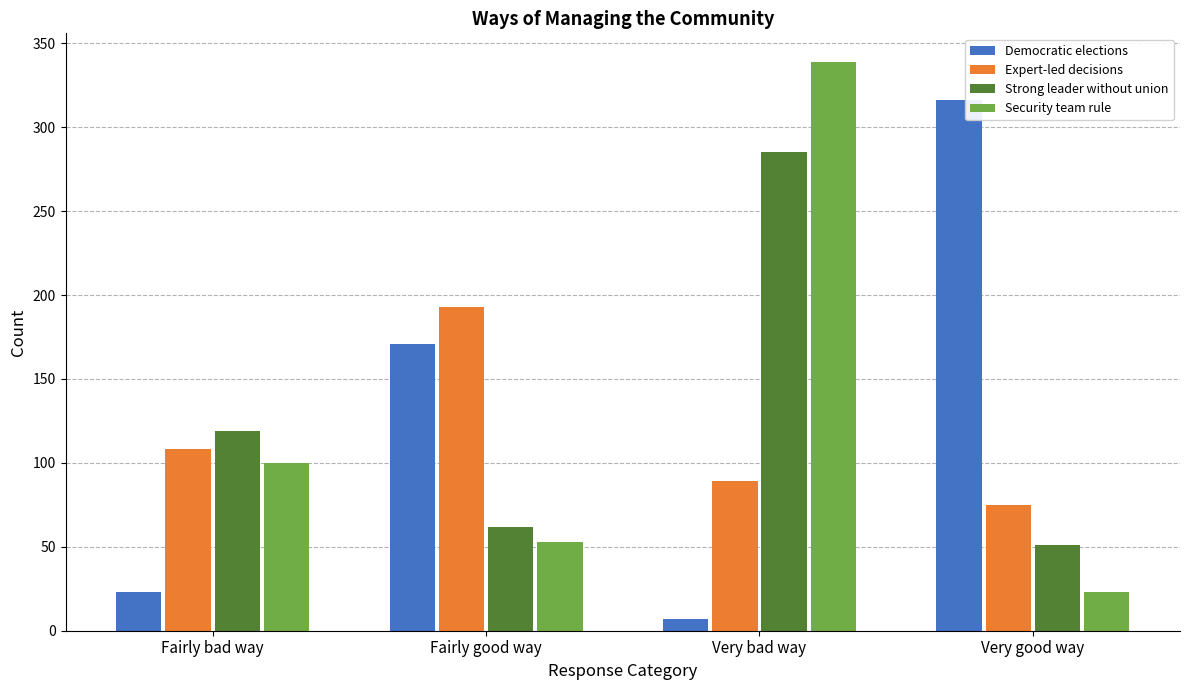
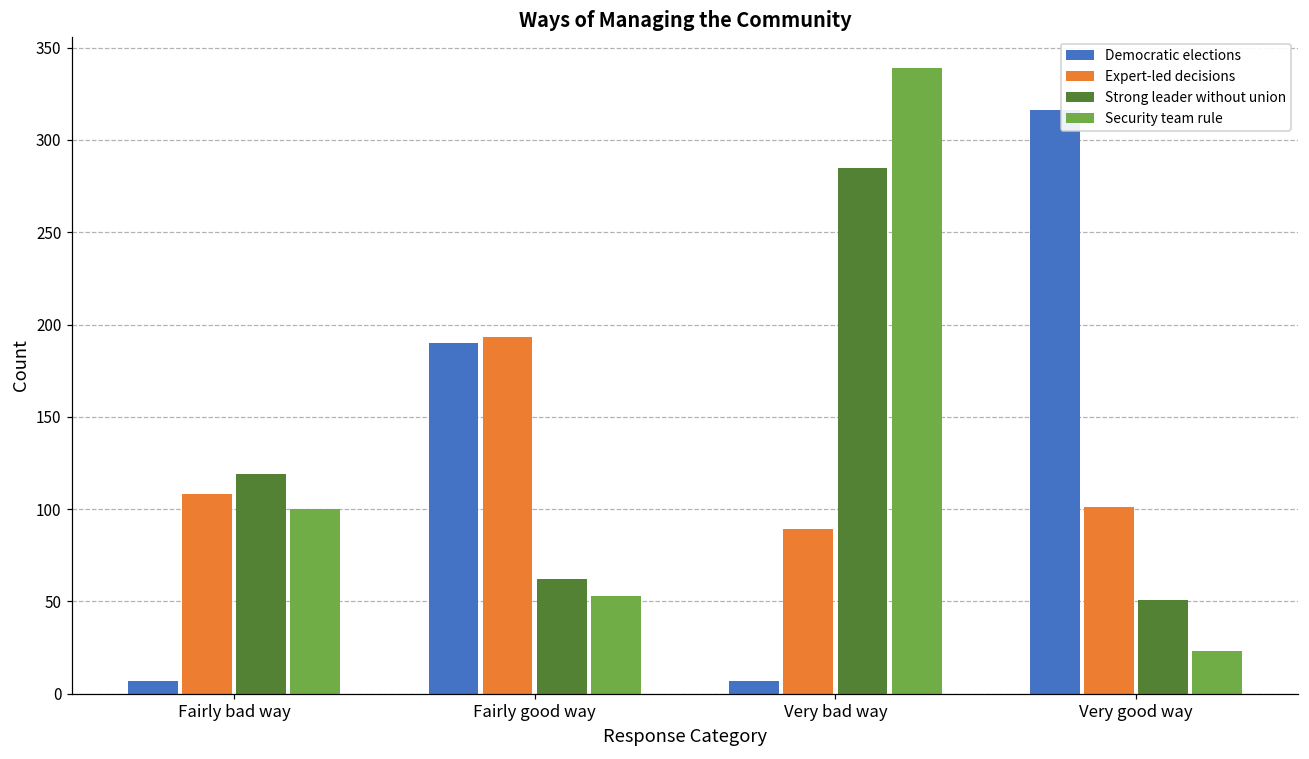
Democratic elections, Fairly bad way: 23 -> 7
Democratic elections, Fairly good way: 171 -> 190
Expert-led decisions, Very good way: 75 -> 101
